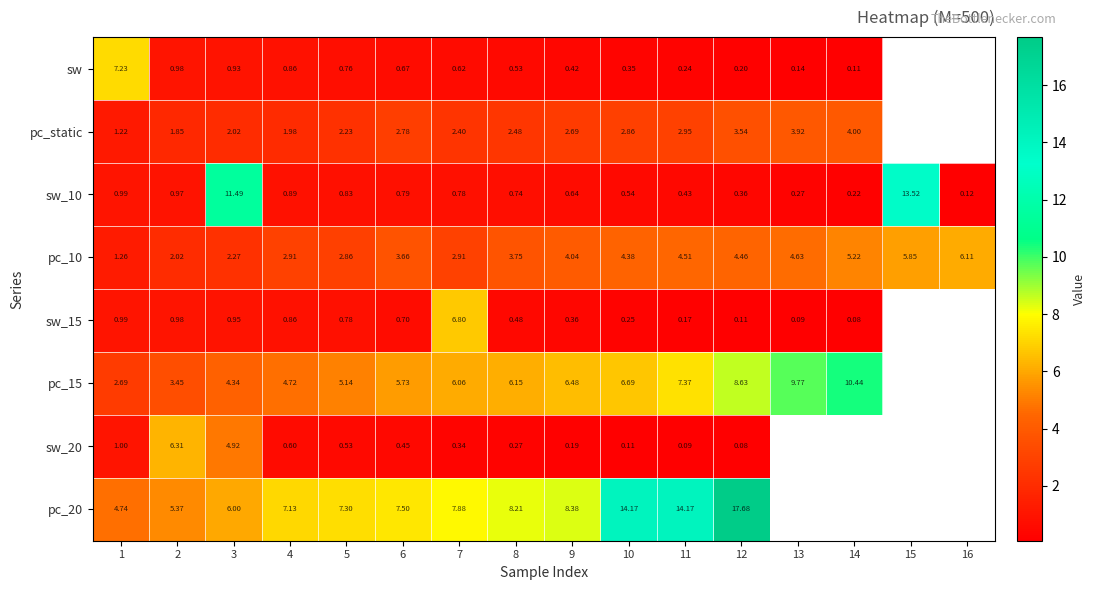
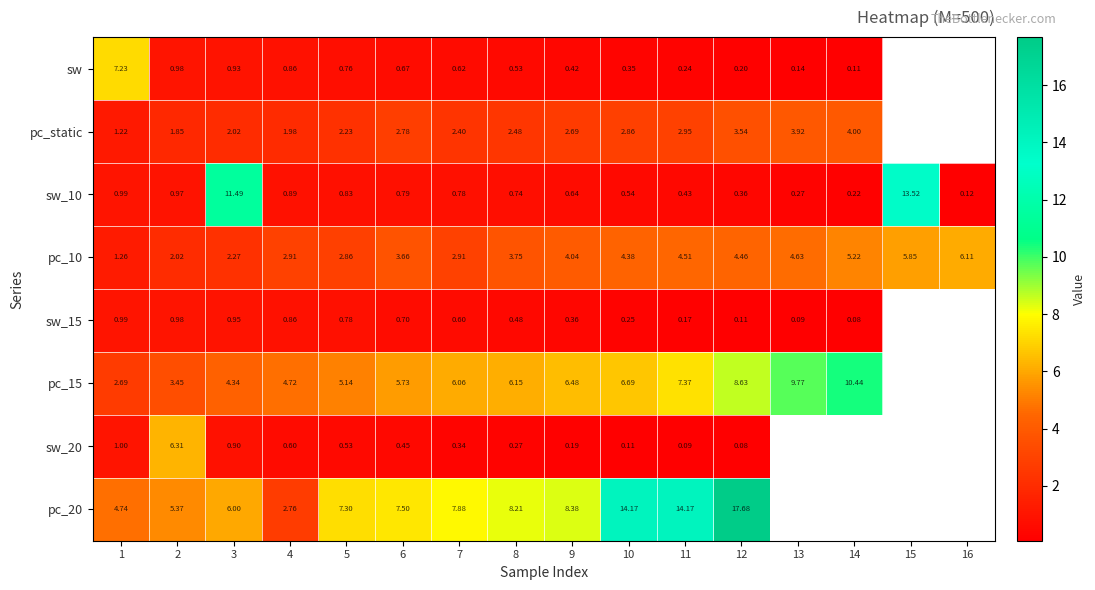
sw_15, 7: 6.80 -> 0.60
sw_20, 3: 4.92 -> 0.90
pc_20, 4: 7.13 -> 2.76
